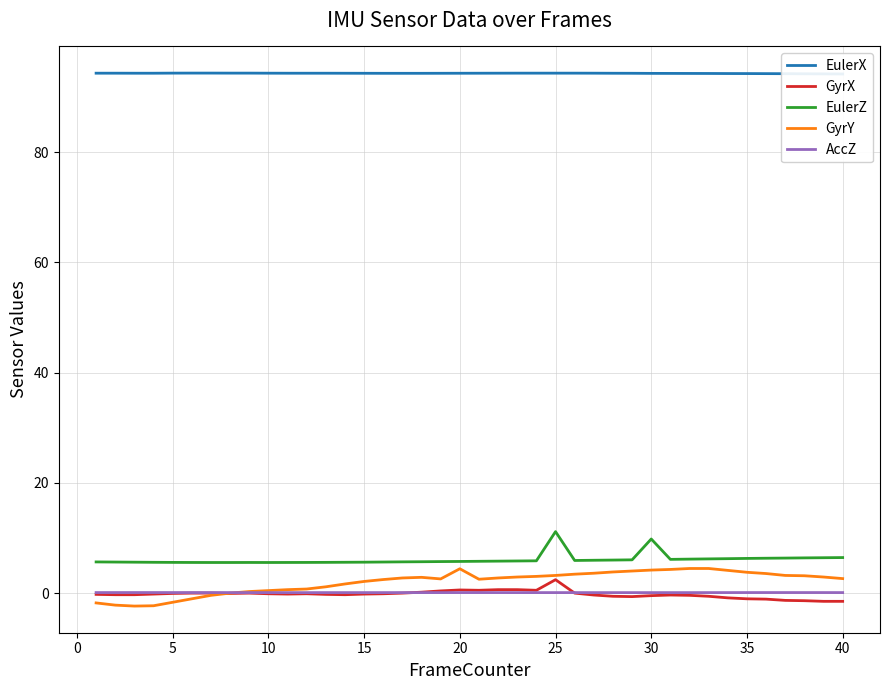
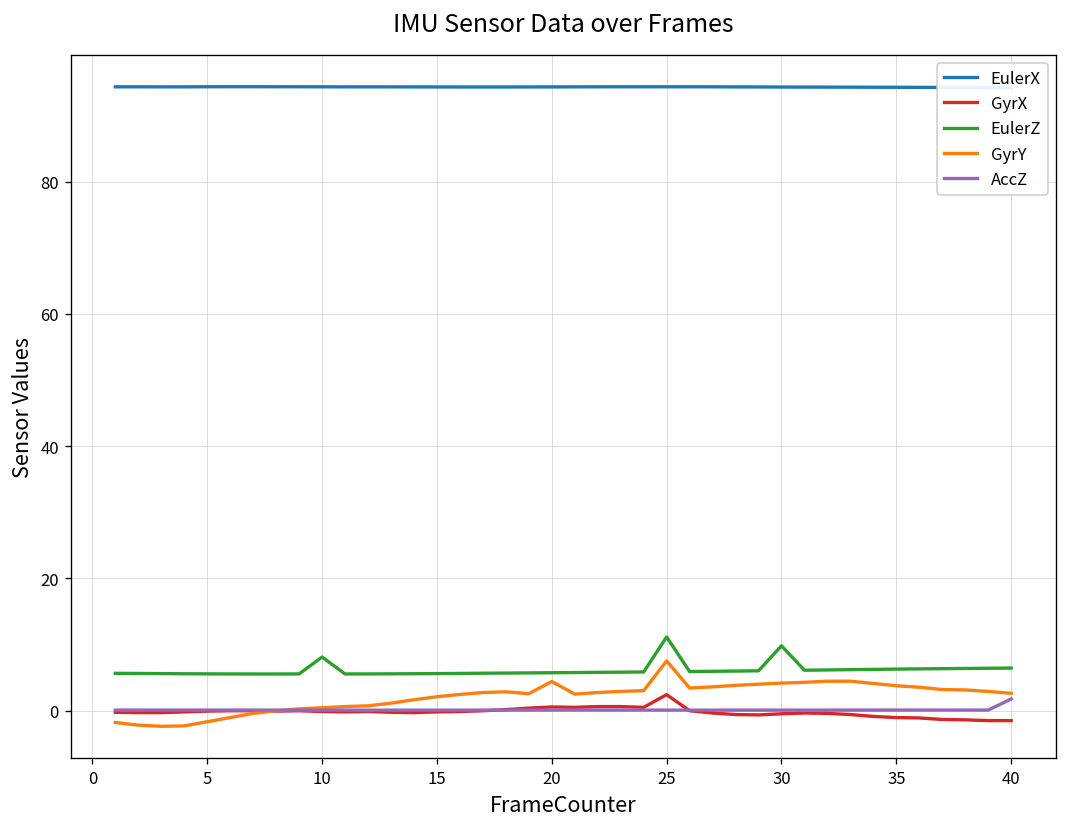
EulerZ, 10: 6 -> 8
GyrY, 25: 3 -> 8
AccZ, 40: 0 -> 2
